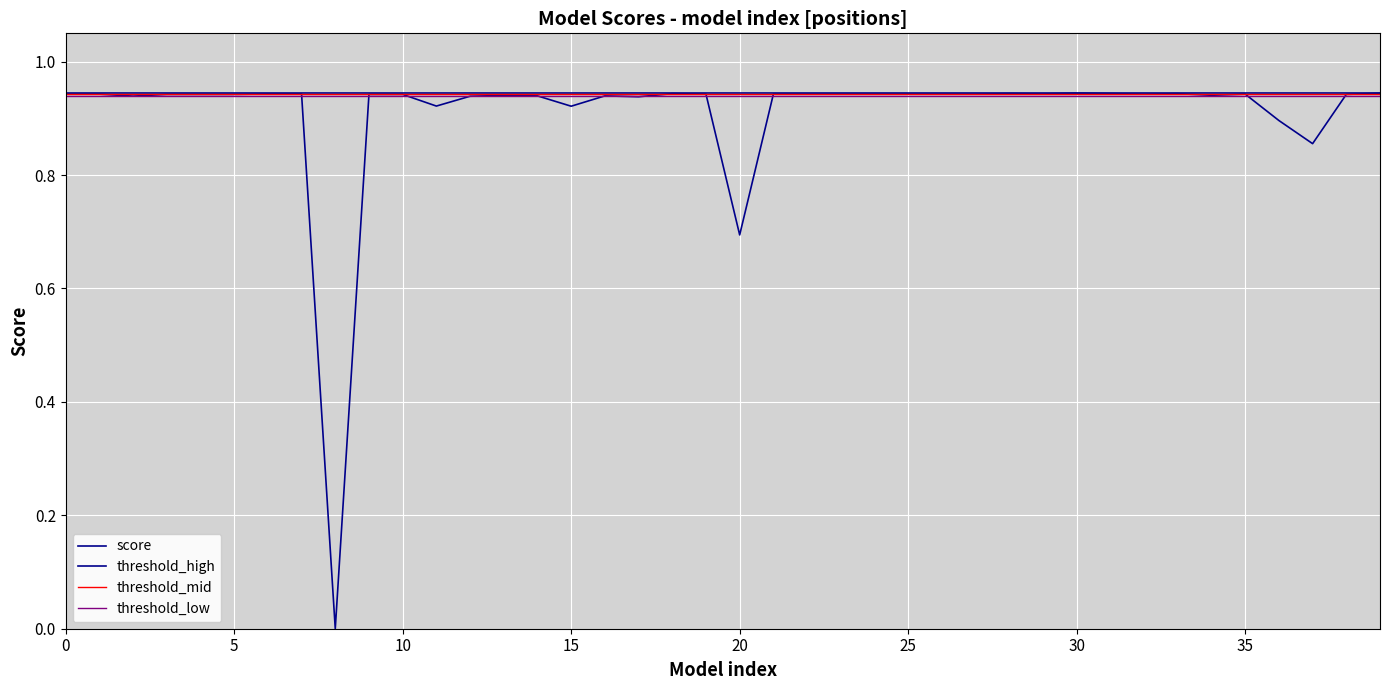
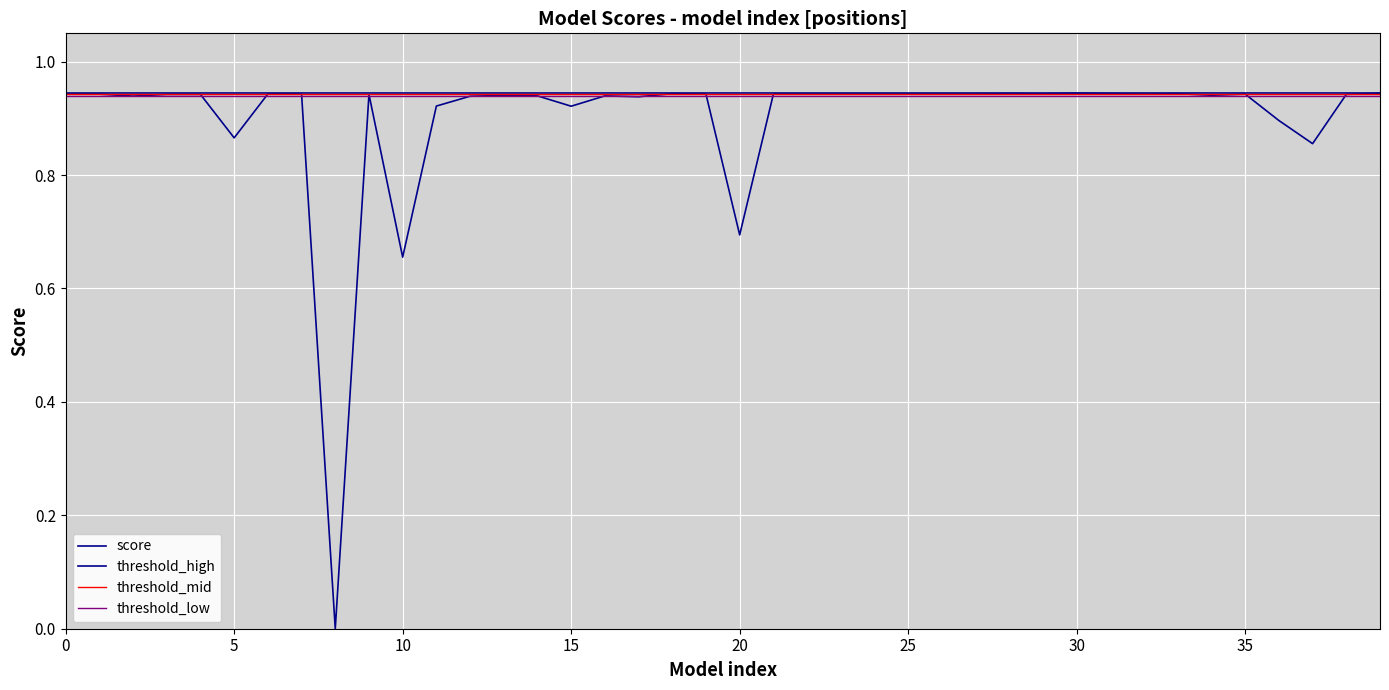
5: 0.94 -> 0.87
10: 0.94 -> 0.66
